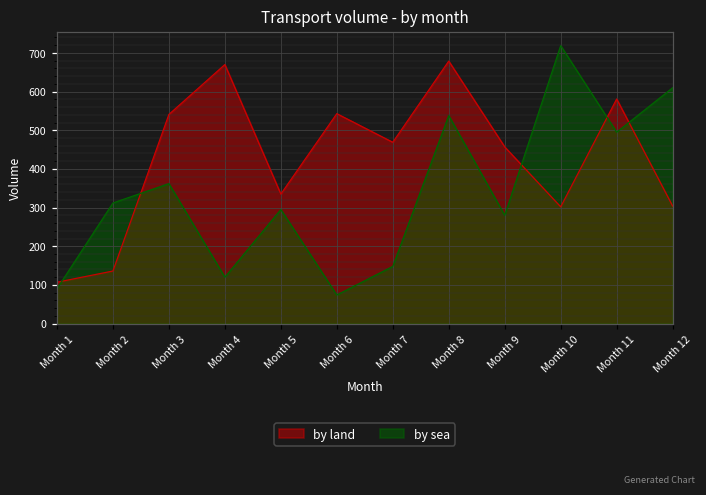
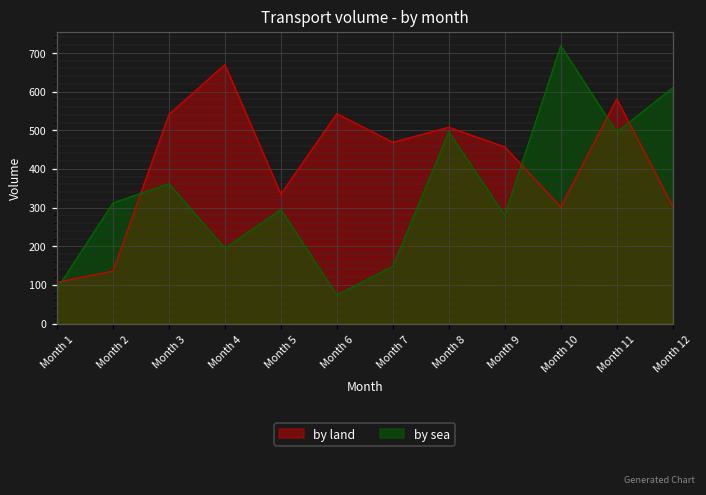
by sea, Month 4: 120 -> 200
by land, Month 8: 680 -> 510
by sea, Month 8: 540 -> 500
